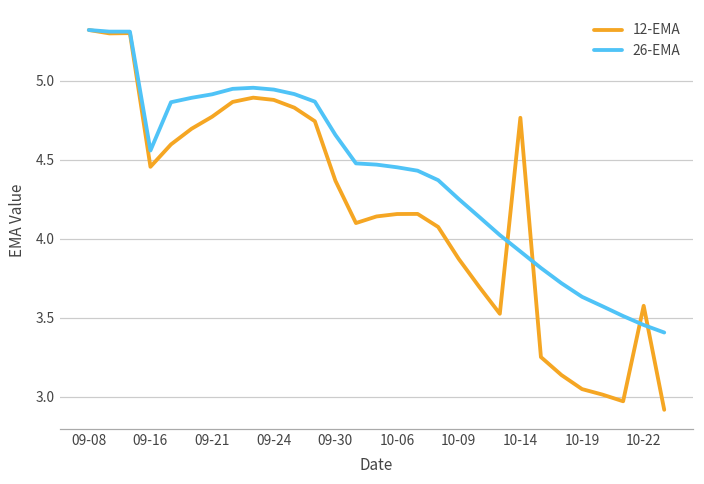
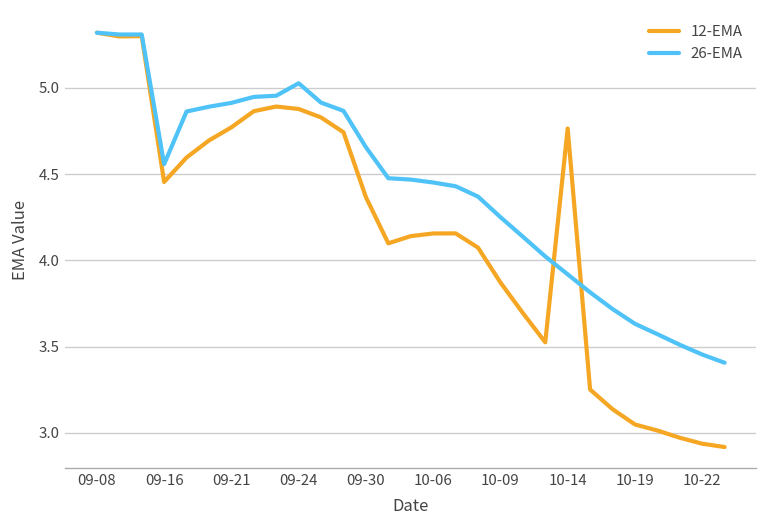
26-EMA, 09-24: 4.94 -> 5.03
12-EMA, 10-22: 3.58 -> 2.94
